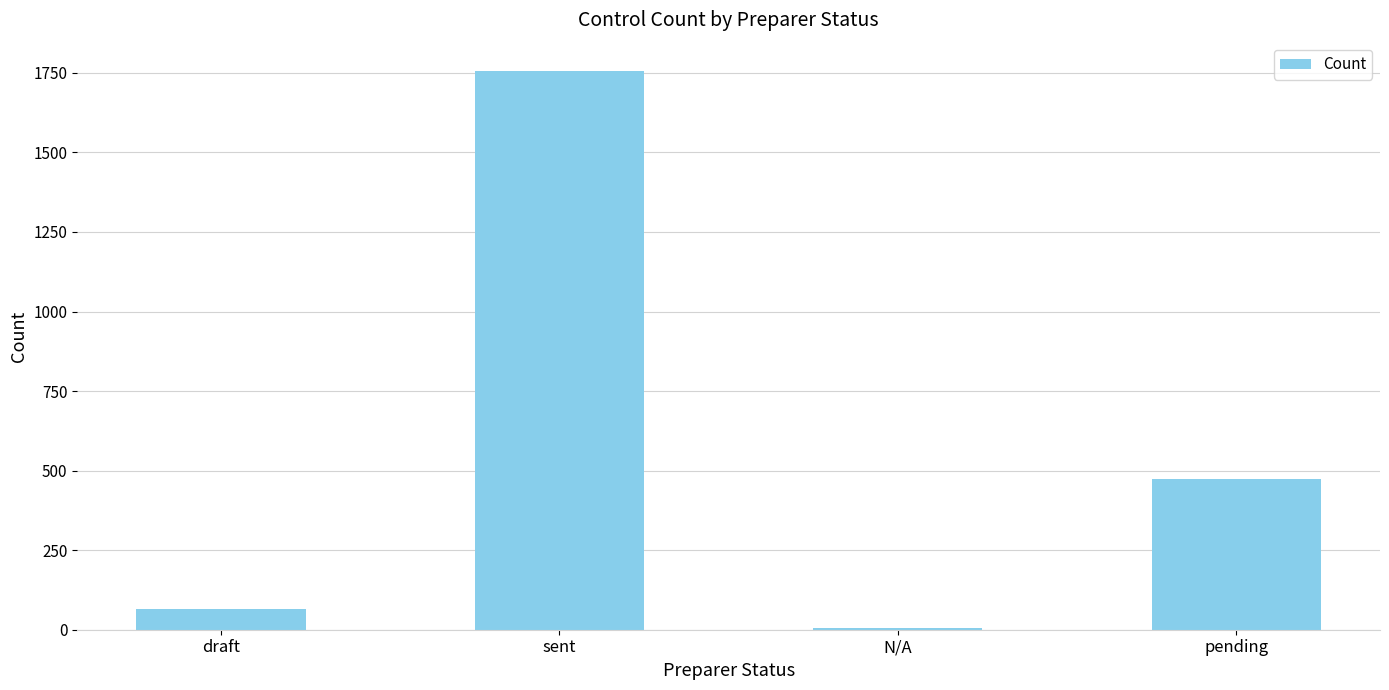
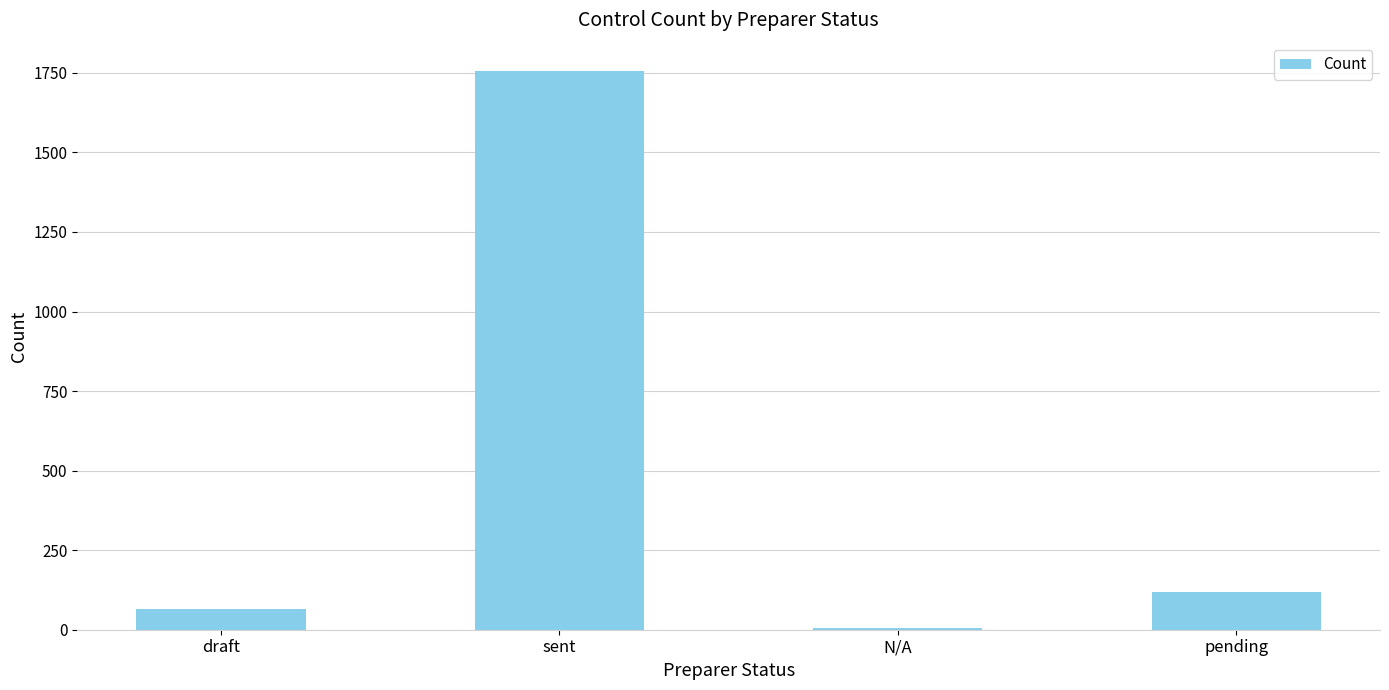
pending: 480 -> 120
